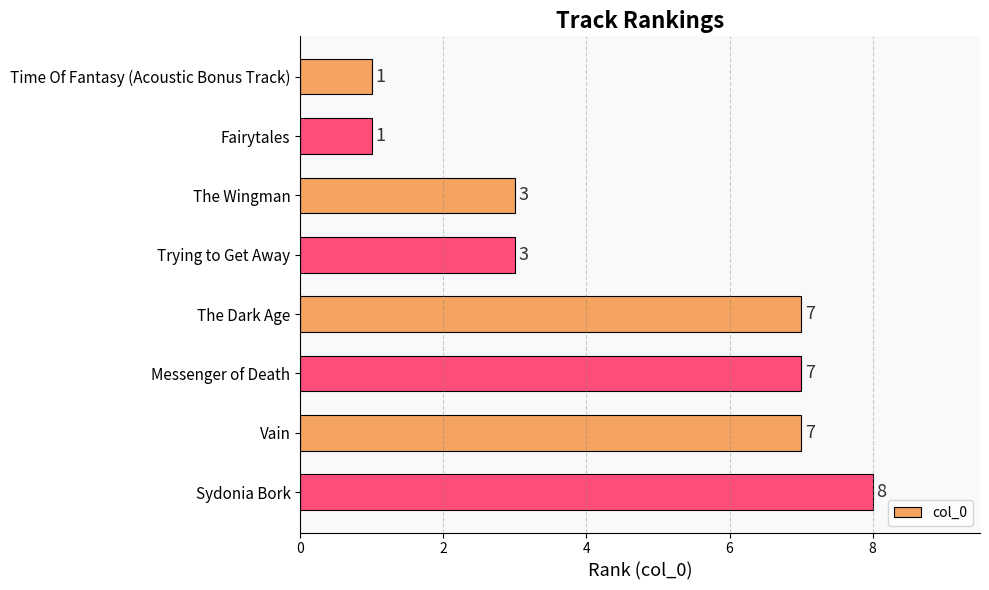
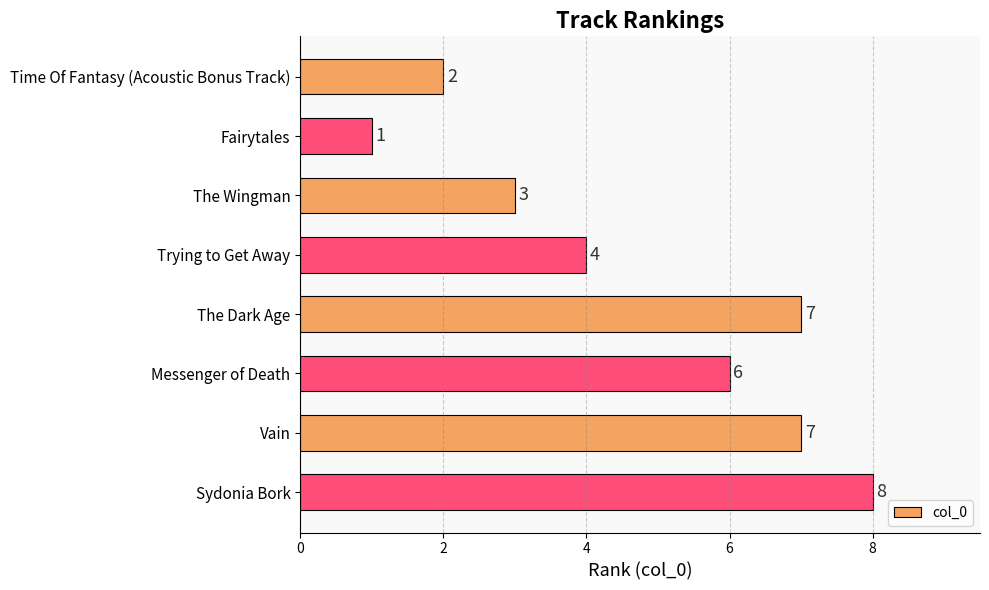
Time Of Fantasy (Acoustic Bonus Track): 1 -> 2
Trying to Get Away: 3 -> 4
Messenger of Death: 7 -> 6
